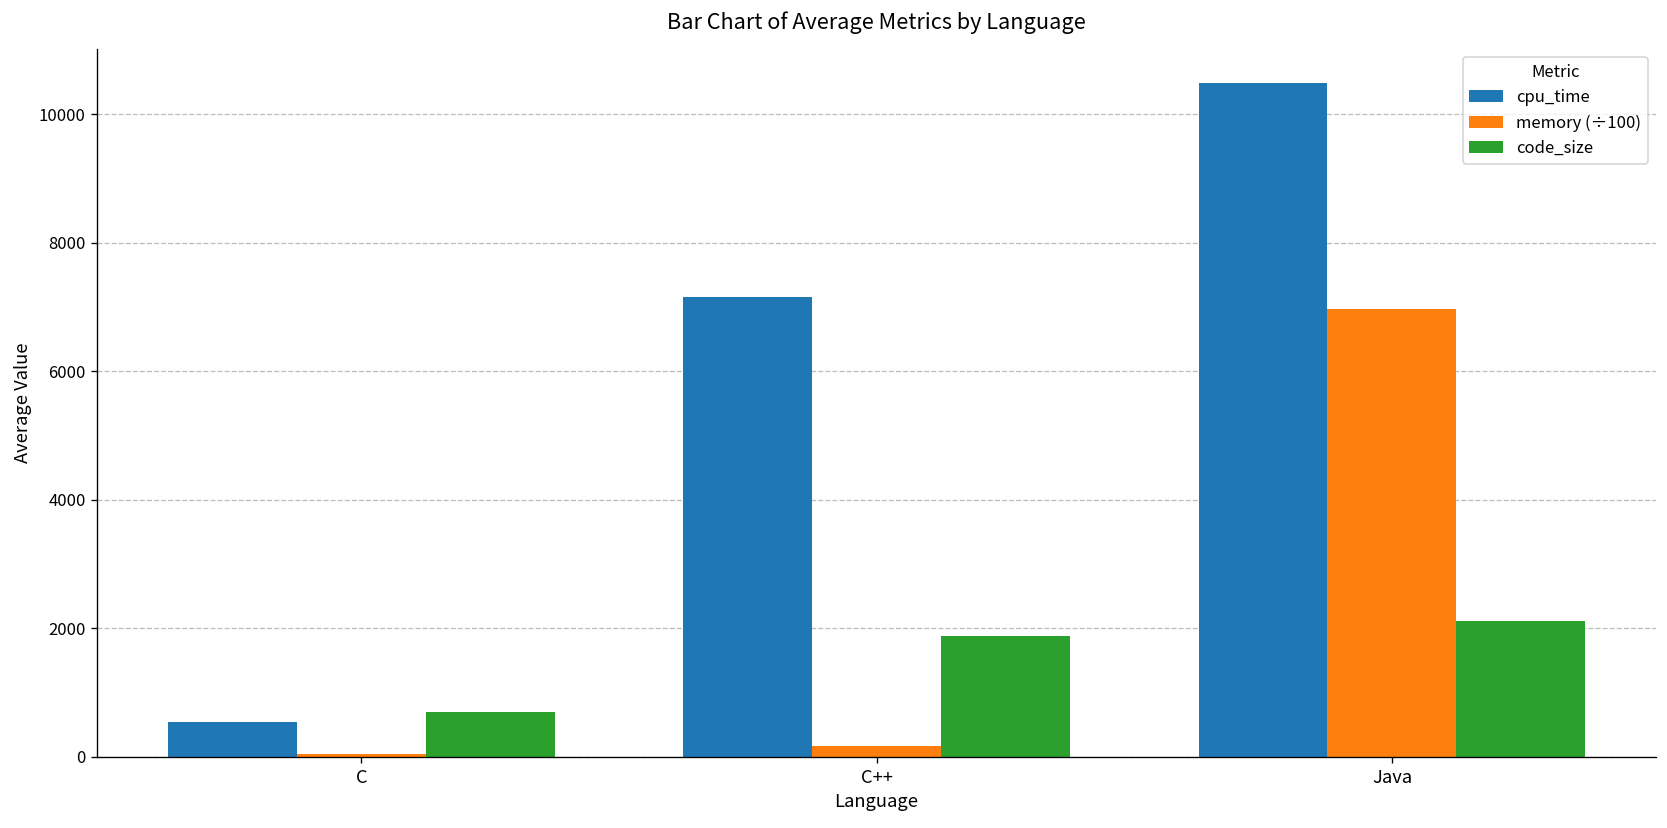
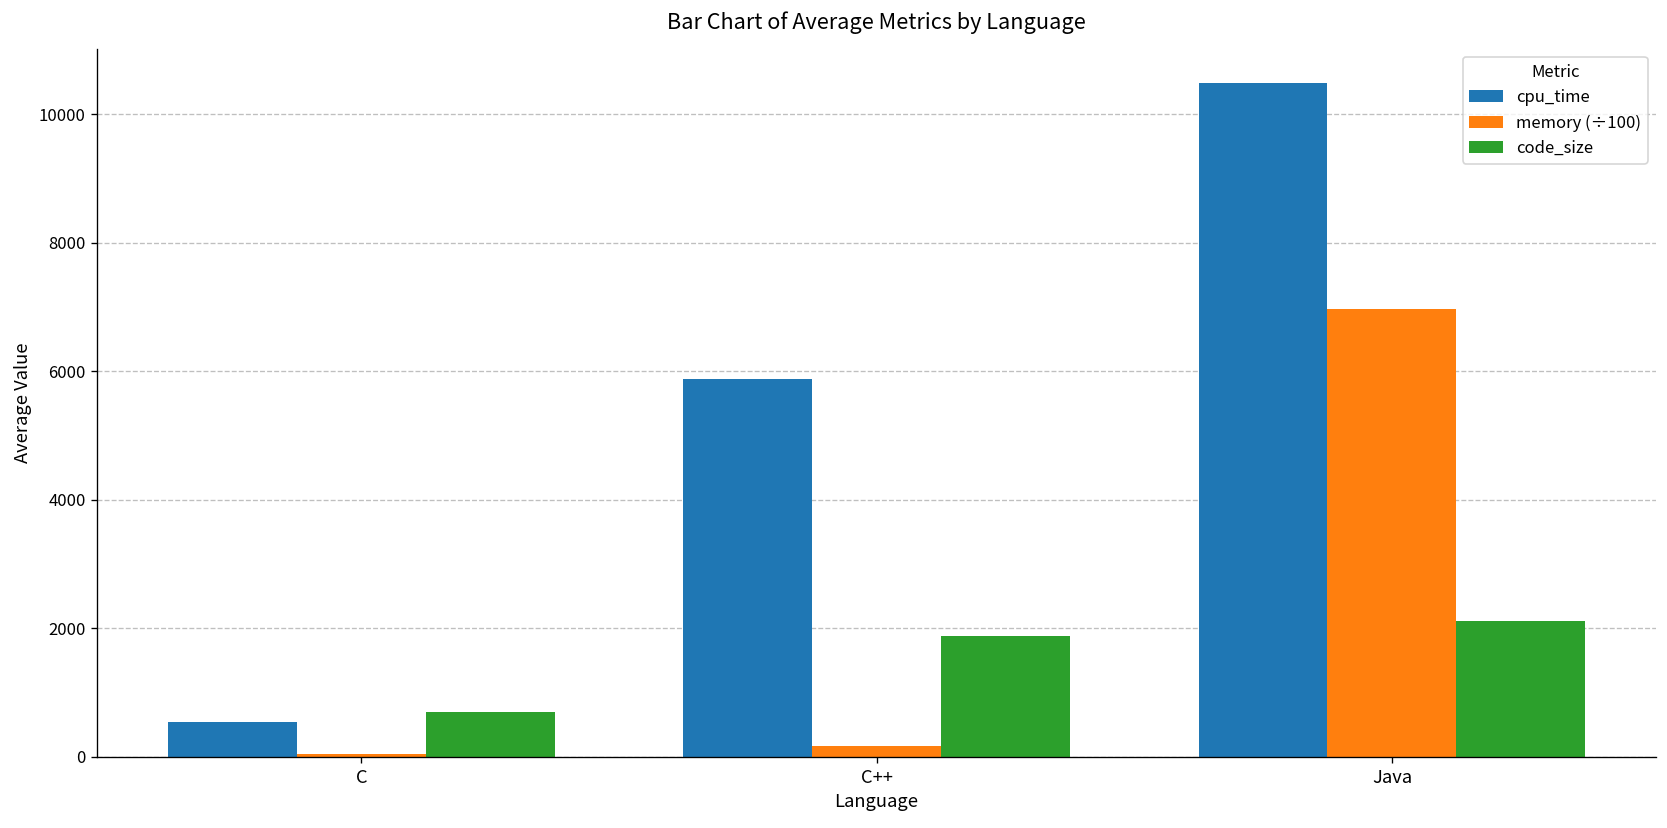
cpu_time, C++: 7100 -> 5900
